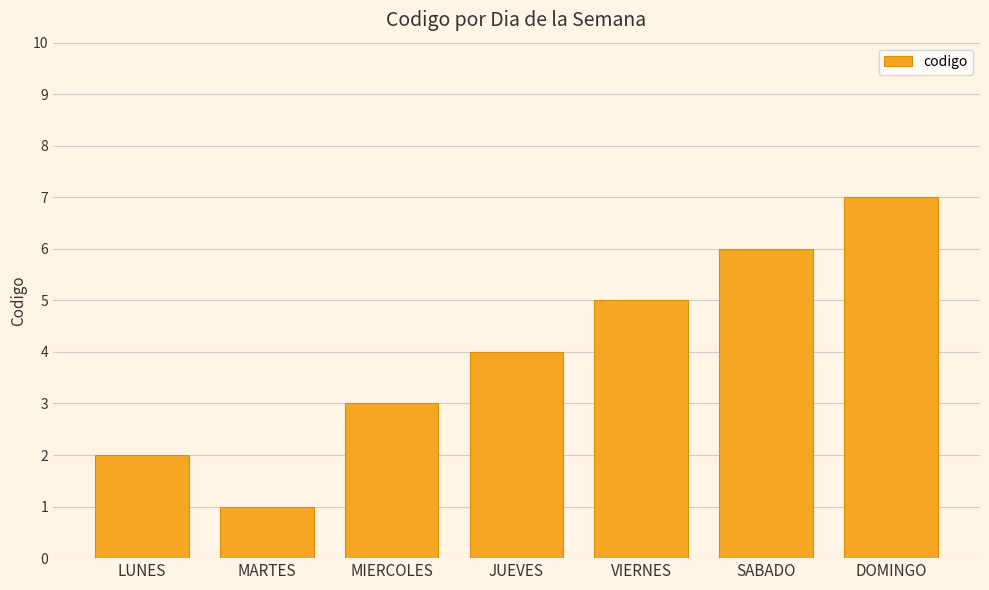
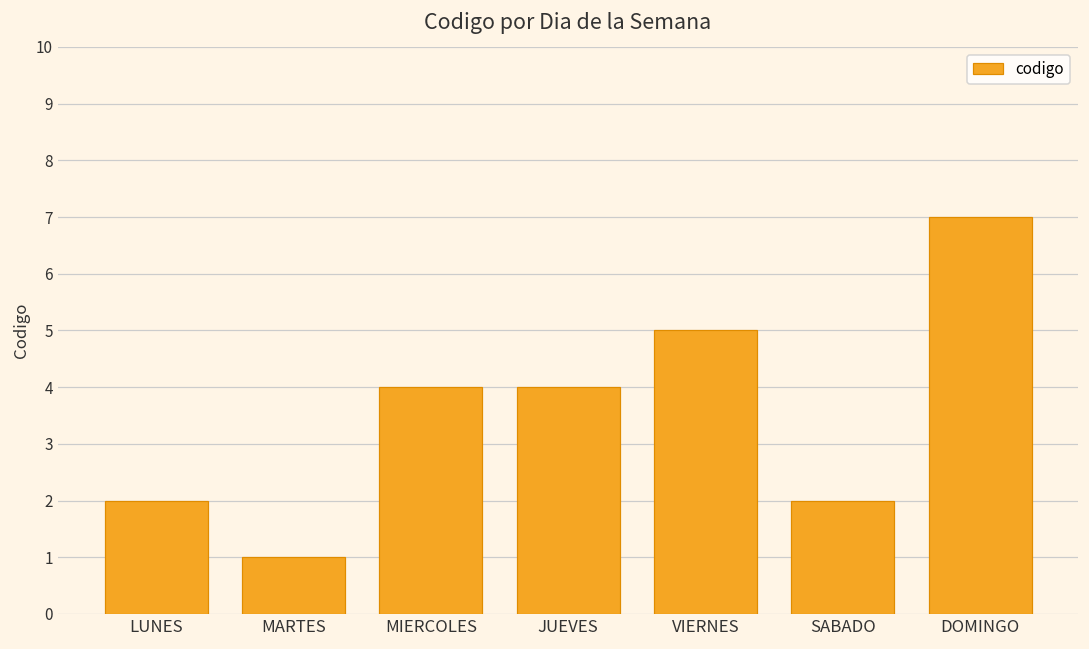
MIERCOLES: 3 -> 4
SABADO: 6 -> 2
